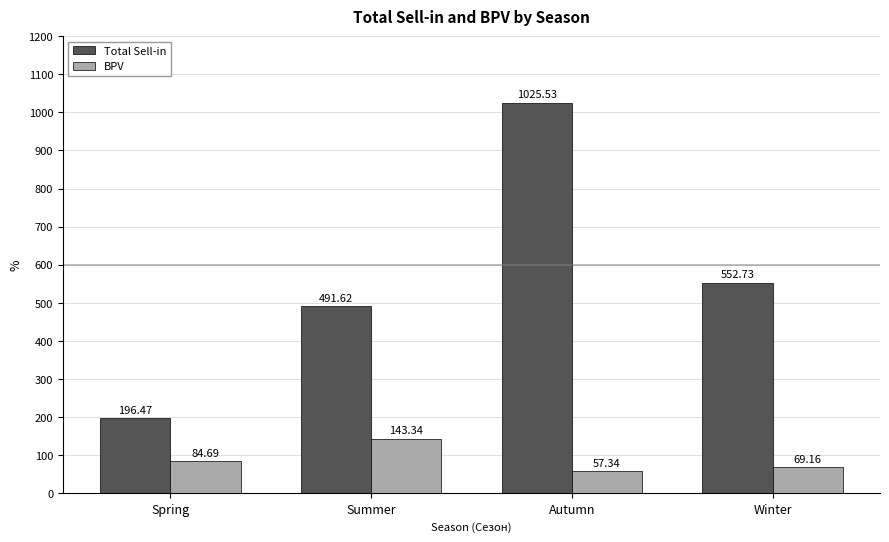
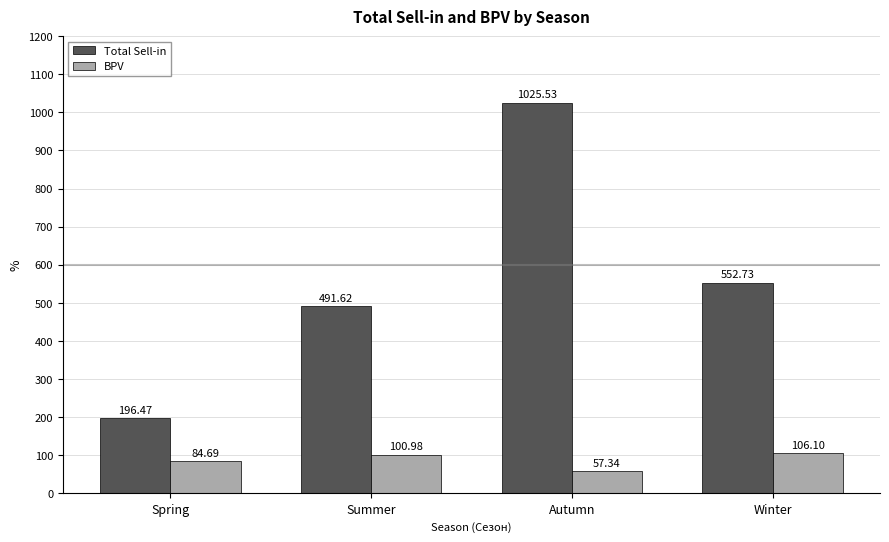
BPV, Summer: 143.34 -> 100.98
BPV, Winter: 69.16 -> 106.10
